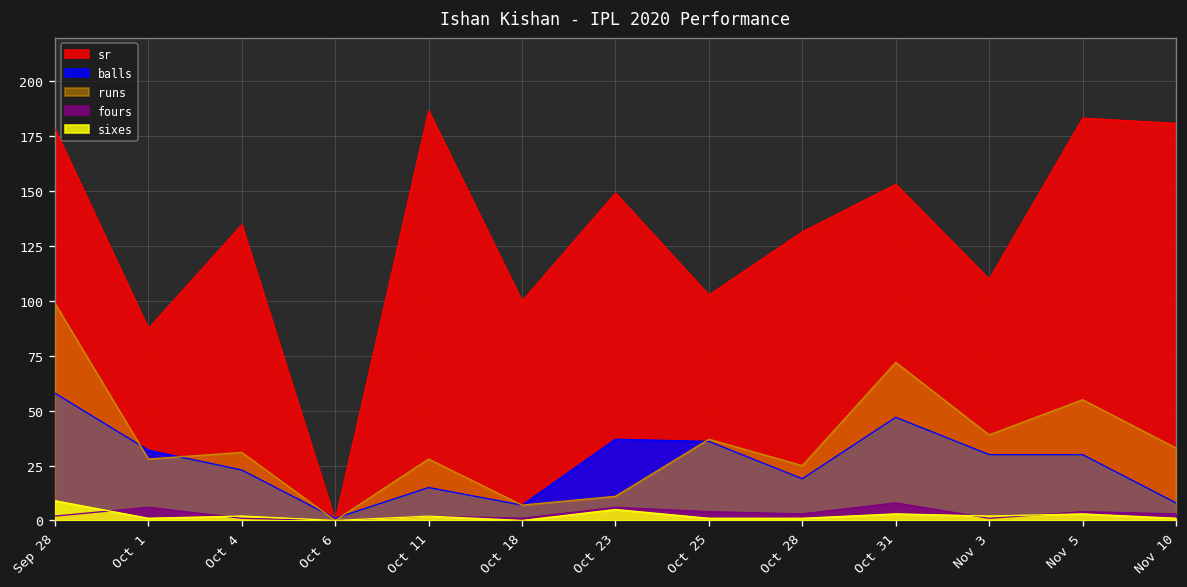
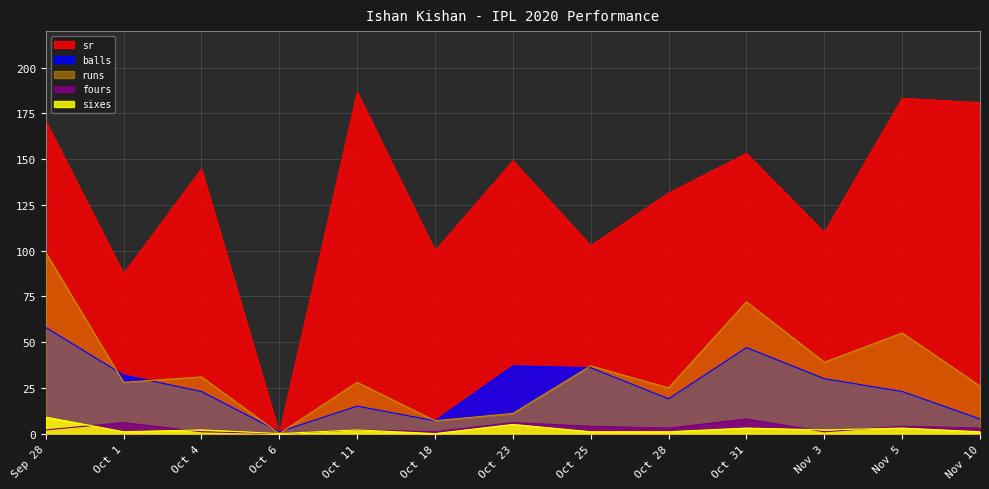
sr, Sep 28: 178 -> 171
sr, Oct 4: 135 -> 145
balls, Nov 5: 30 -> 23
runs, Nov 10: 33 -> 26
